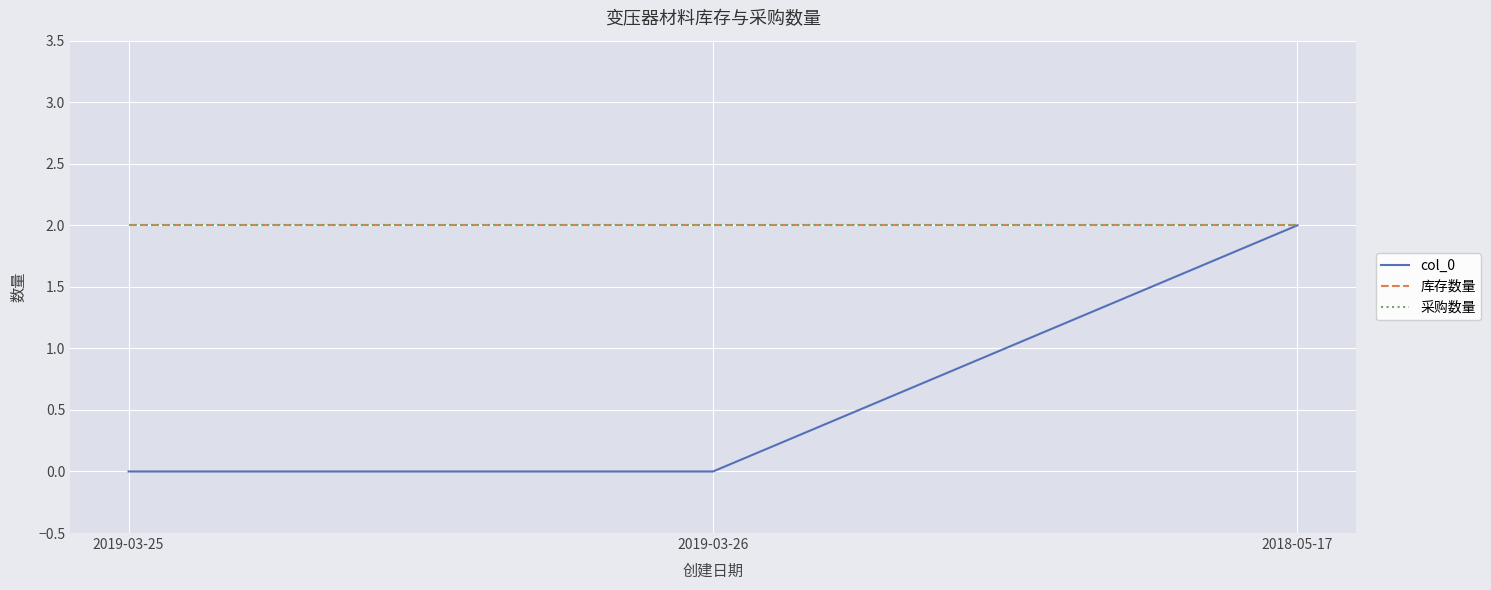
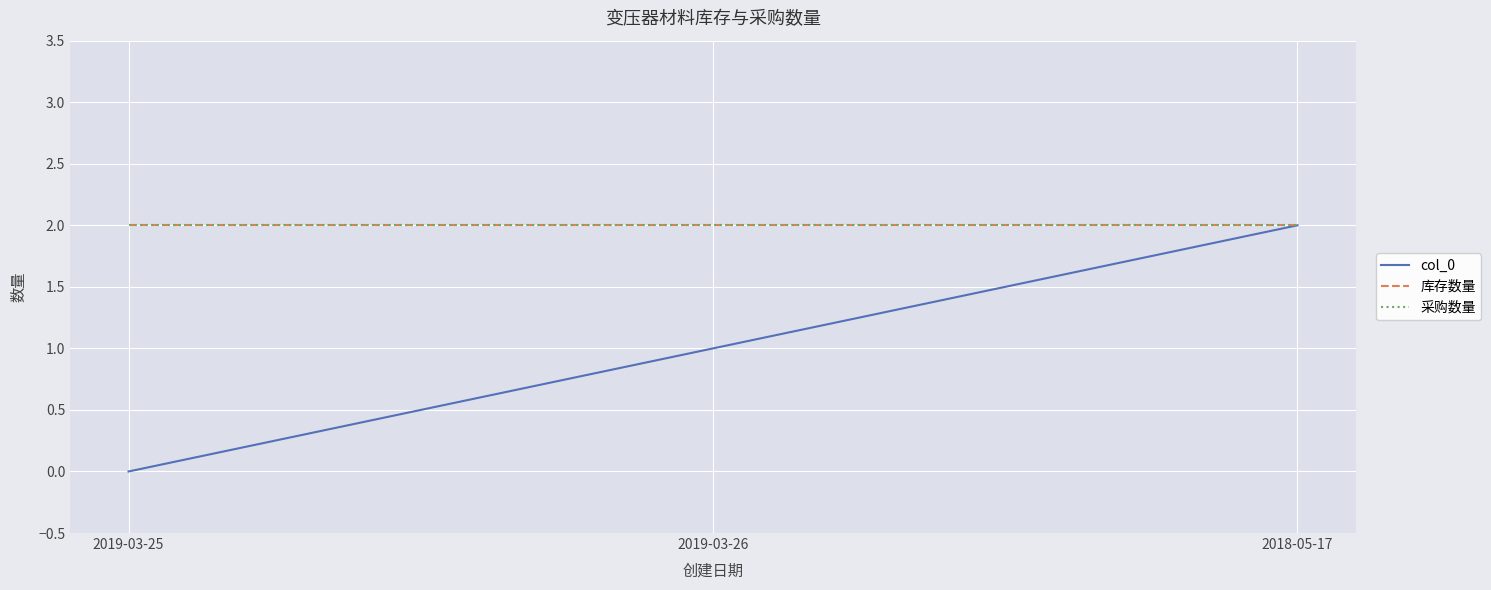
col_0, 2019-03-26: 0 -> 1
